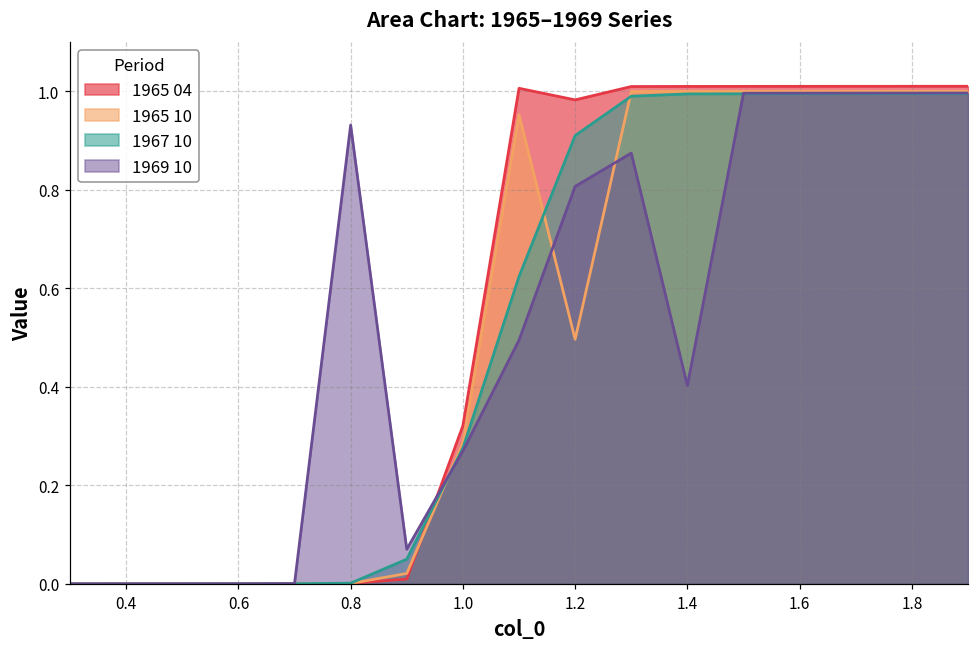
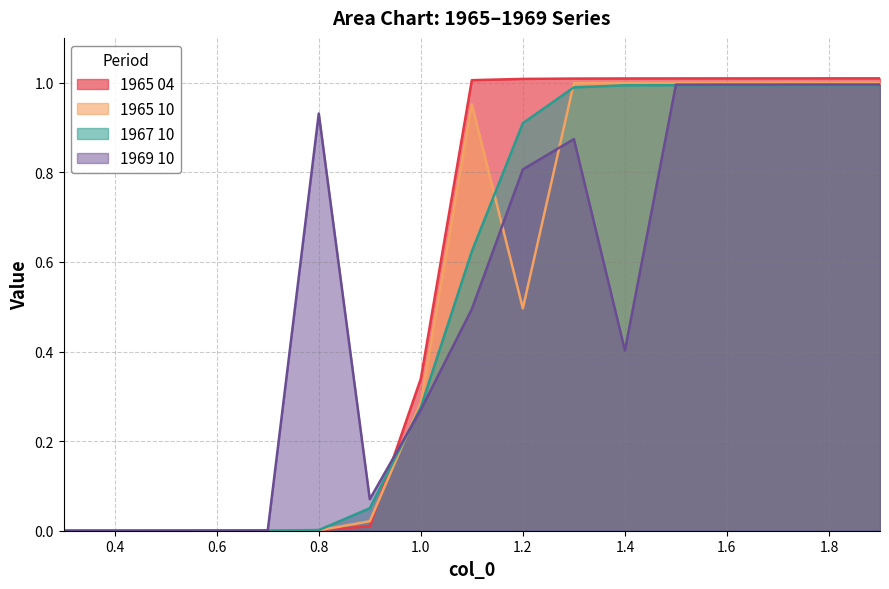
1965 04, 1.0: 0.32 -> 0.34
1965 04, 1.2: 0.98 -> 1.01
